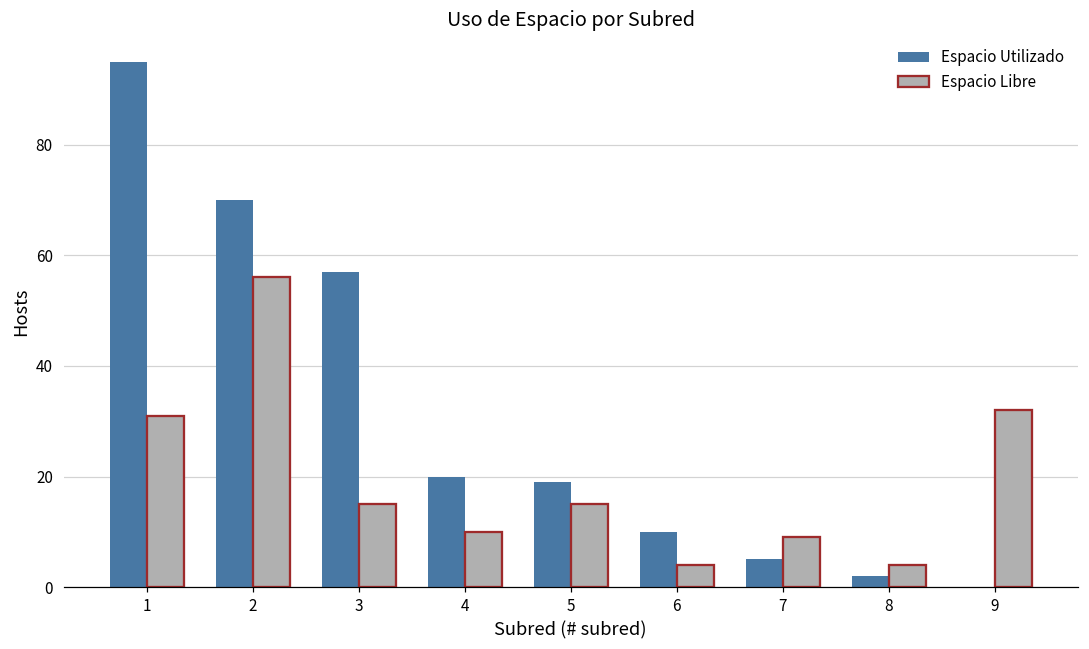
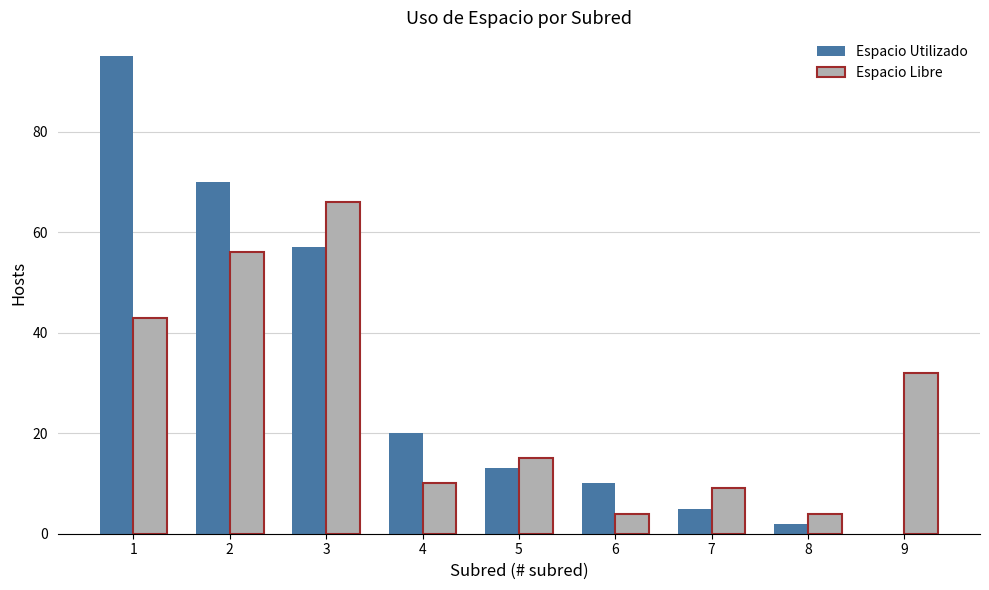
Espacio Libre, 1: 31 -> 43
Espacio Libre, 3: 15 -> 66
Espacio Utilizado, 5: 19 -> 13
